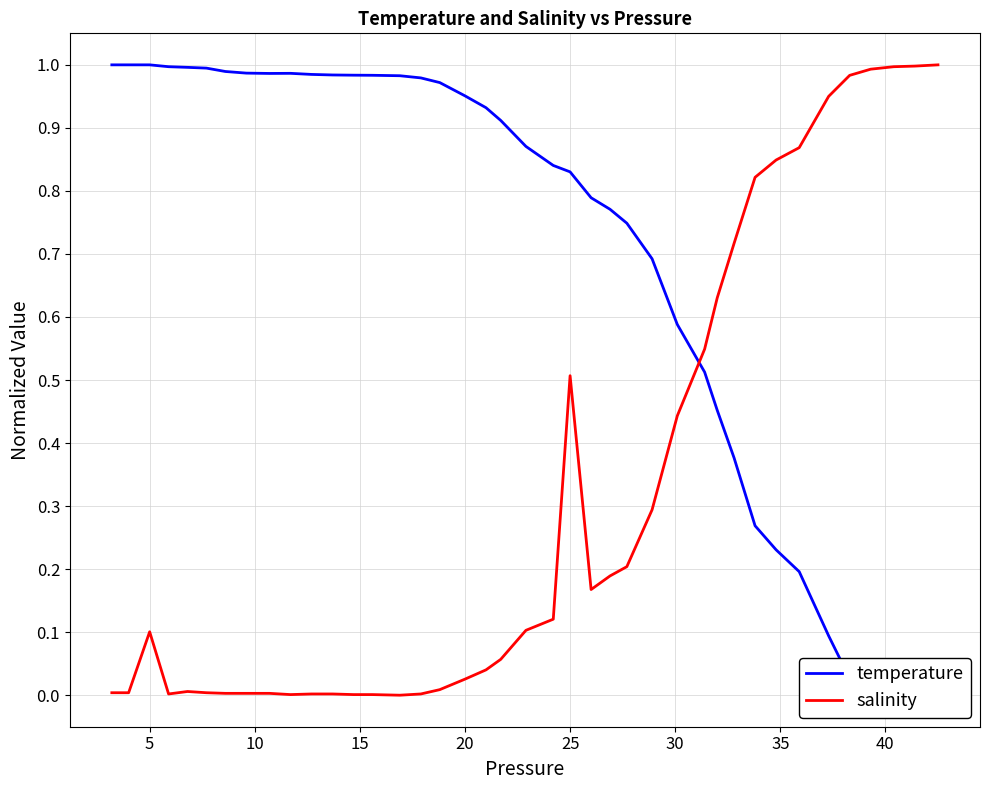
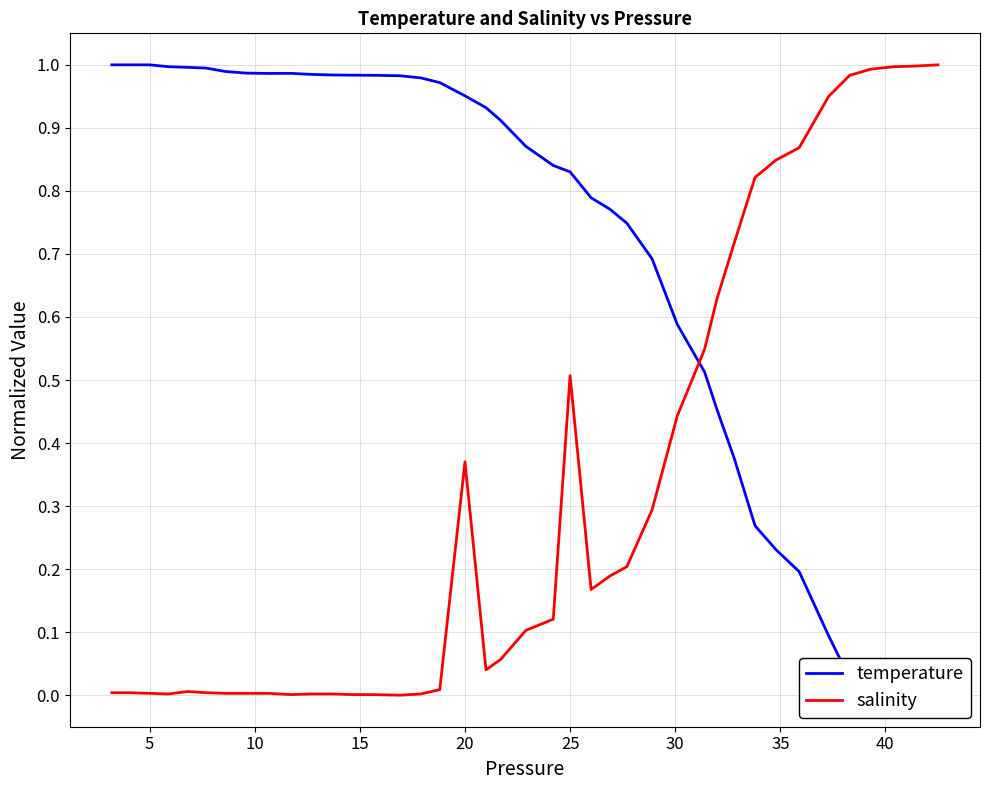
salinity, 5: 0.10 -> 0.00
salinity, 20: 0.03 -> 0.37
